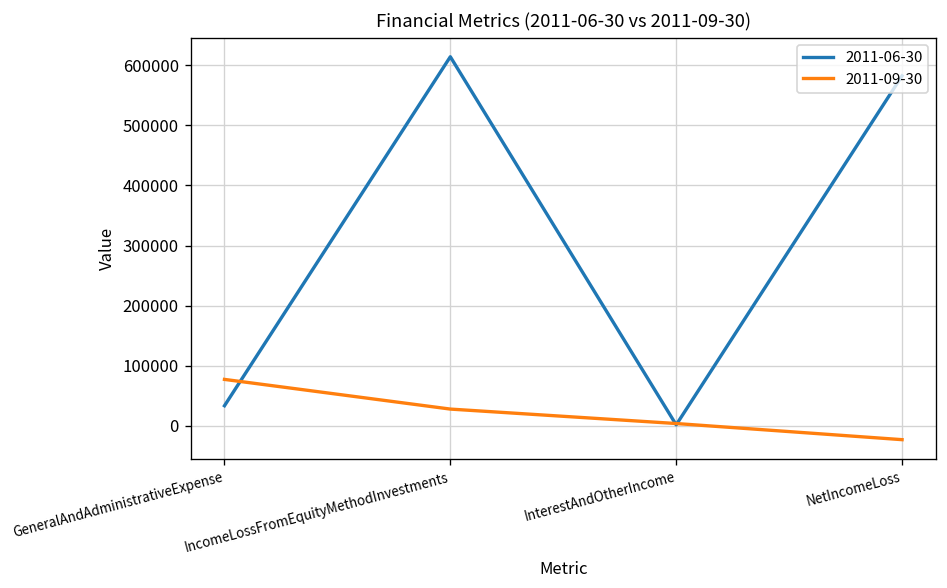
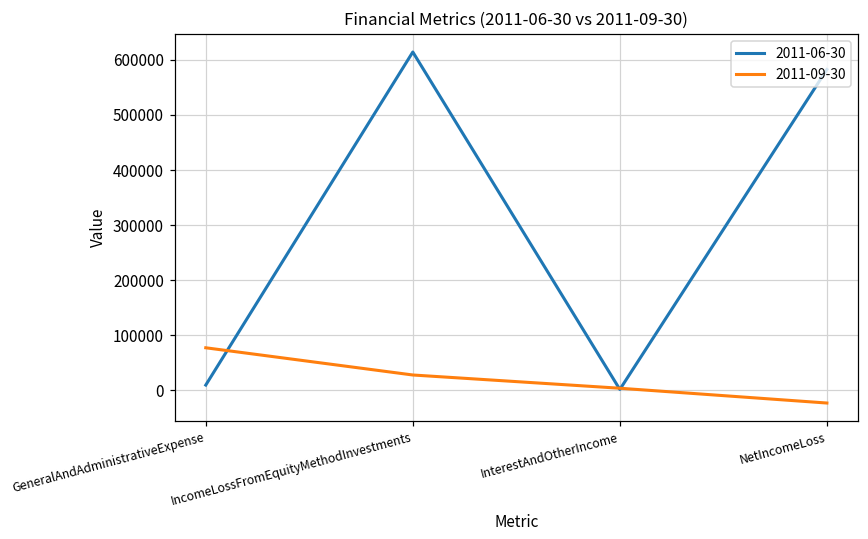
2011-06-30, GeneralAndAdministrativeExpense: 30000 -> 10000
